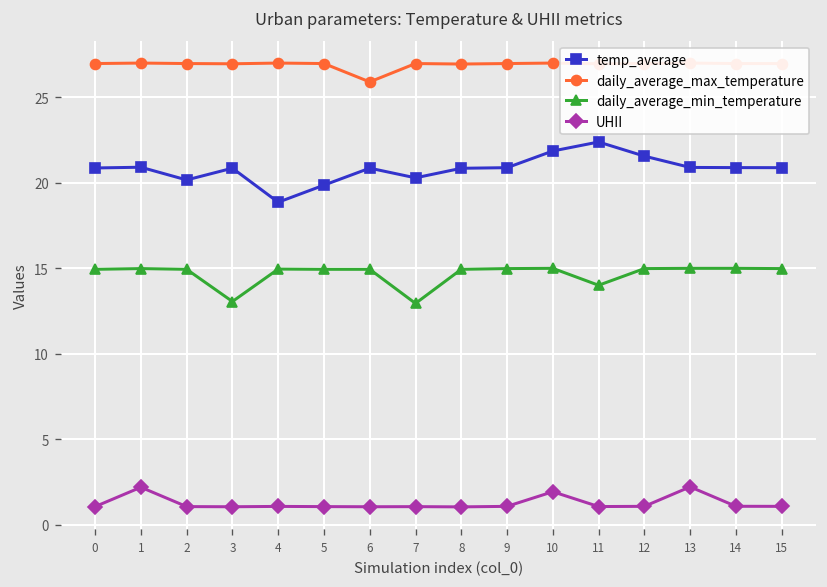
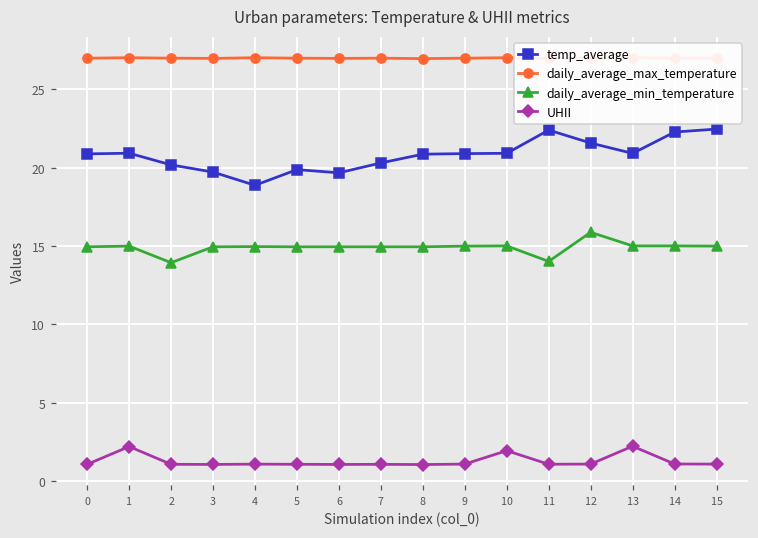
daily_average_min_temperature, 2: 14.9 -> 13.9
temp_average, 3: 20.9 -> 19.7
daily_average_min_temperature, 3: 13.1 -> 14.9
temp_average, 6: 20.9 -> 19.7
daily_average_max_temperature, 6: 25.9 -> 27.0
daily_average_min_temperature, 7: 12.9 -> 14.9
temp_average, 10: 21.9 -> 20.9
daily_average_min_temperature, 12: 15.0 -> 15.9
temp_average, 14: 20.9 -> 22.3
temp_average, 15: 20.9 -> 22.5
